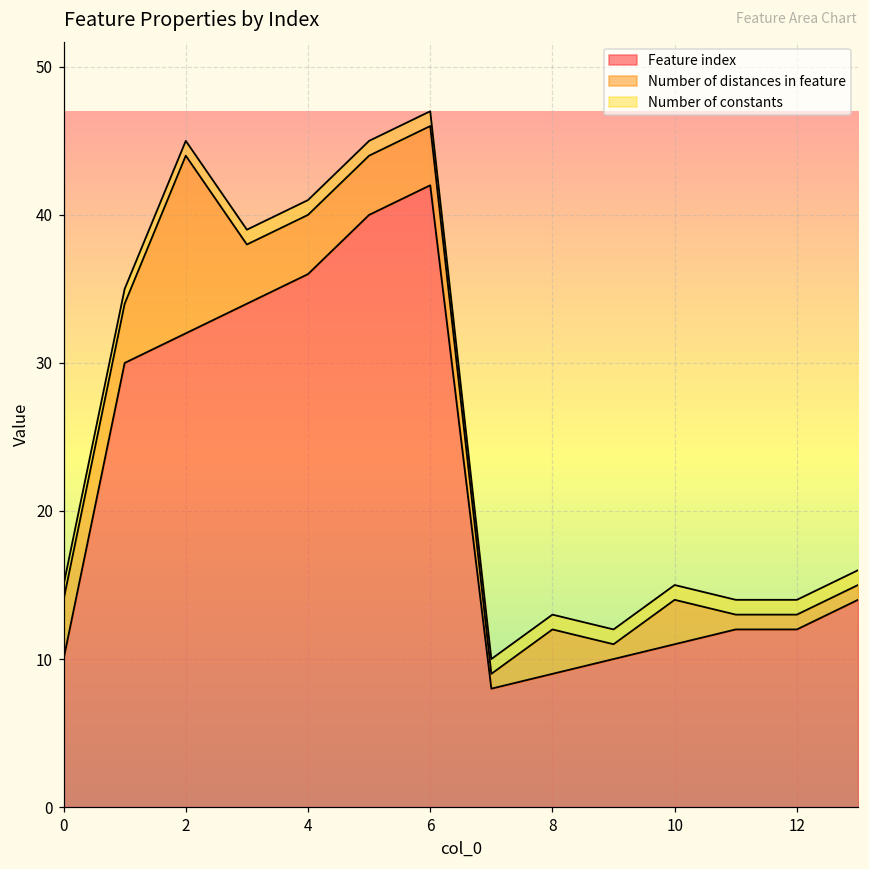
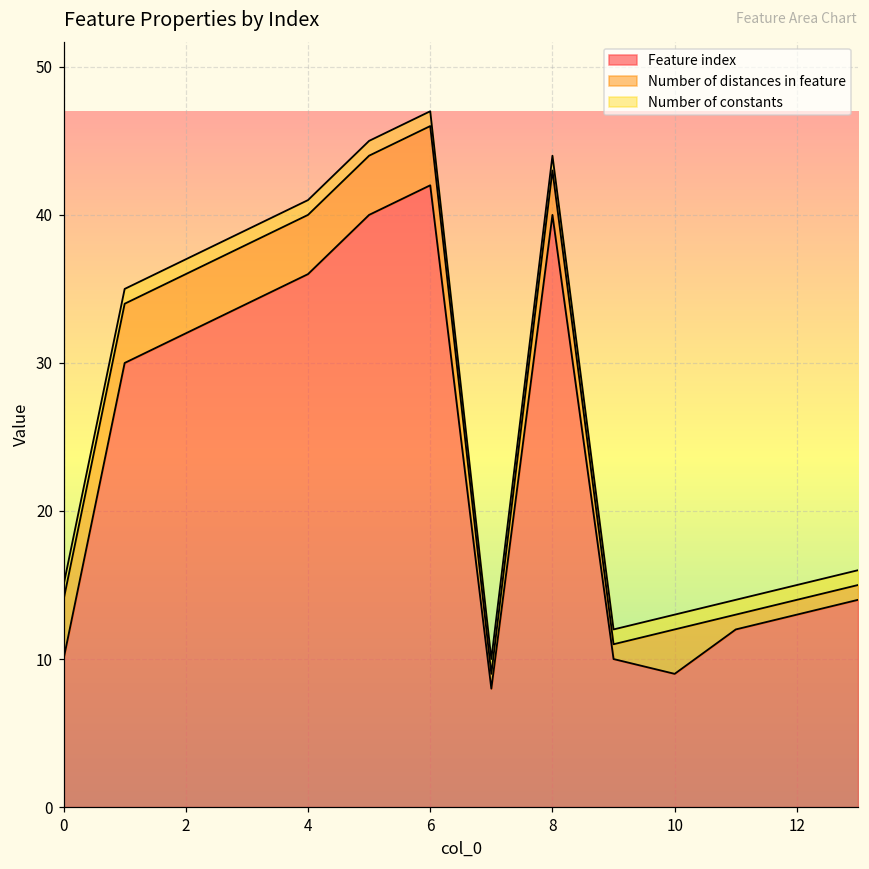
Number of distances in feature, 2: 12 -> 4
Feature index, 8: 9 -> 40
Feature index, 10: 11 -> 9
Feature index, 12: 12 -> 13
